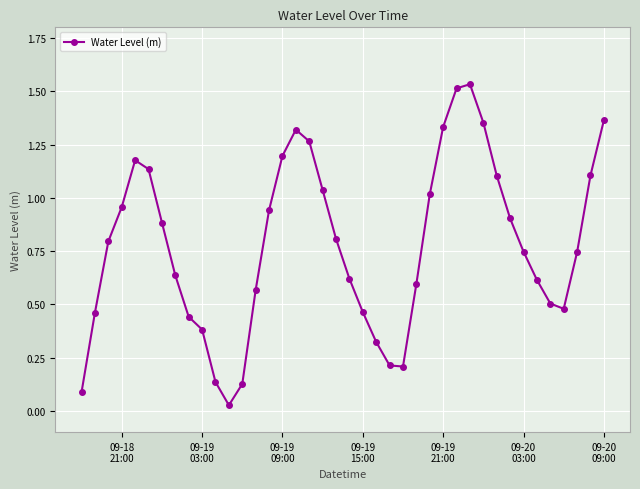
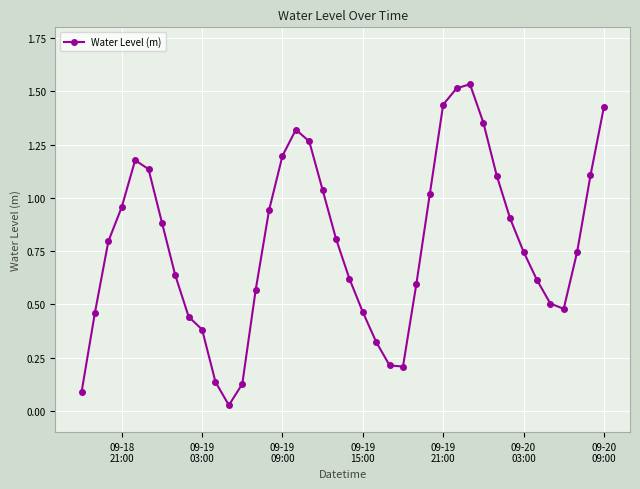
09-19 21:00: 1.33 -> 1.44
09-20 09:00: 1.36 -> 1.43
